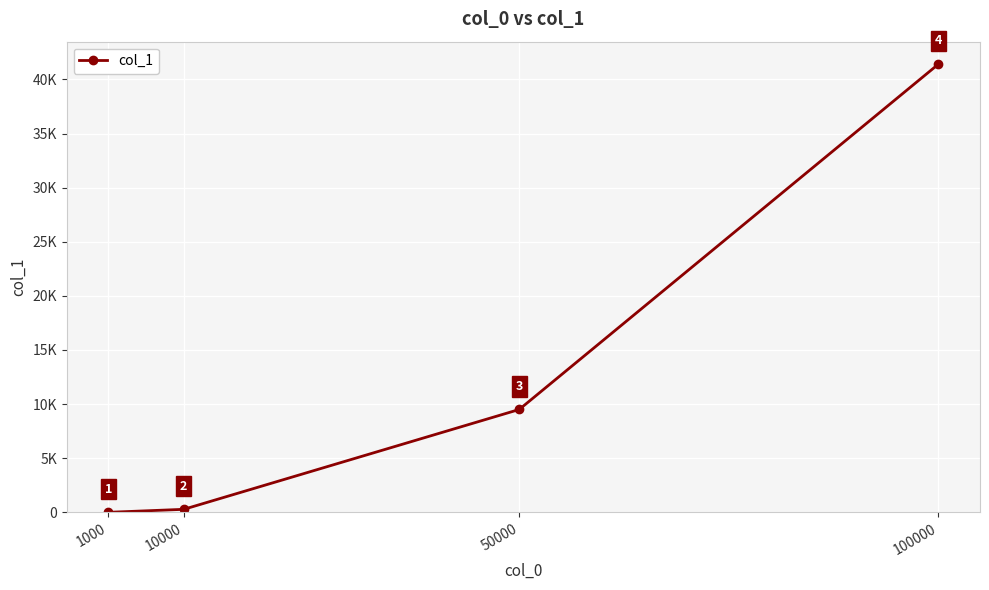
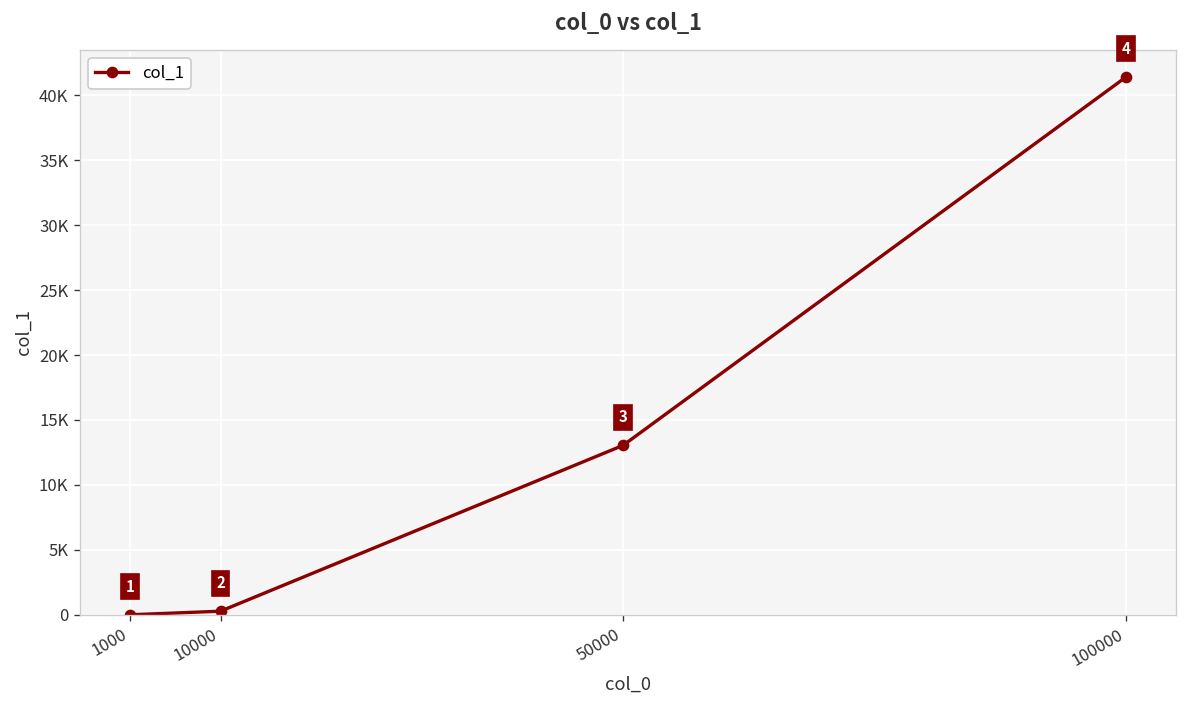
50000: 9500 -> 13000
